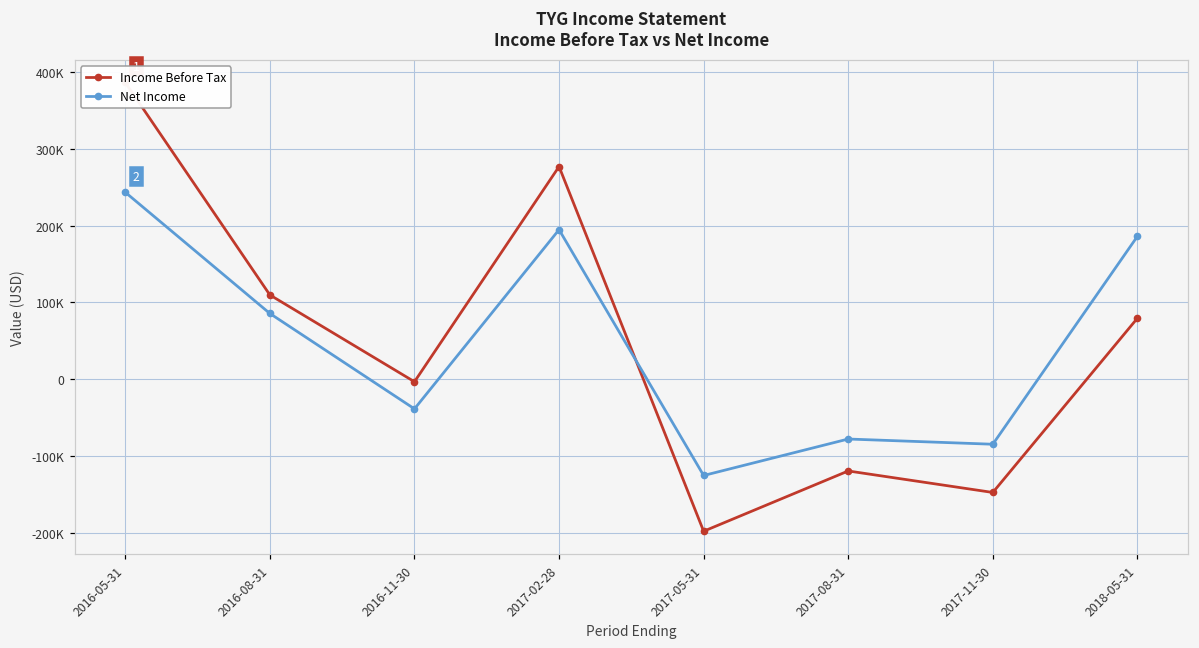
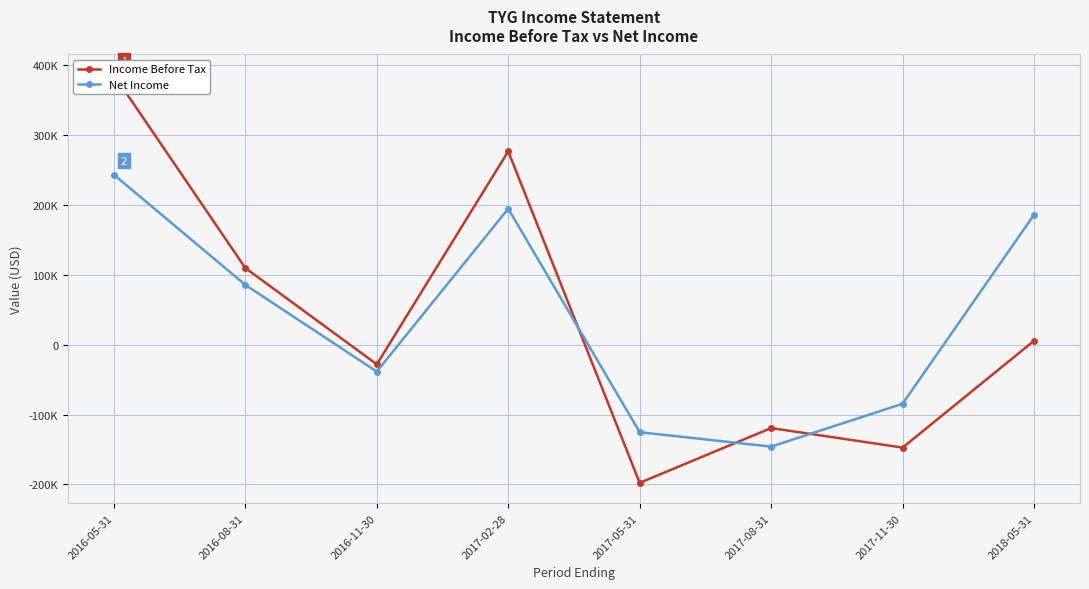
Income Before Tax, 2016-11-30: 0 -> -30000
Net Income, 2017-08-31: -80000 -> -150000
Income Before Tax, 2018-05-31: 80000 -> 10000
